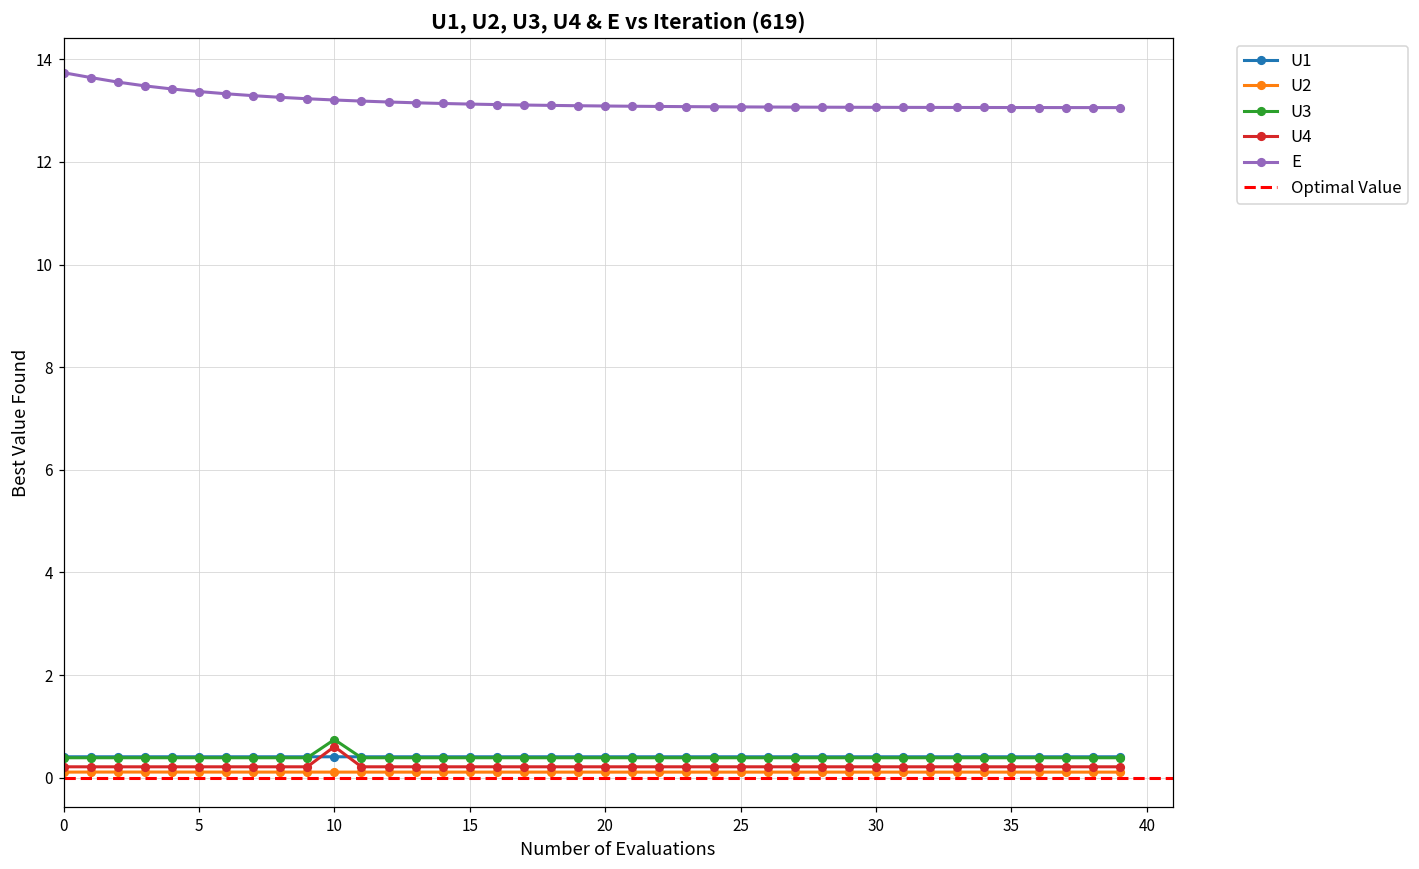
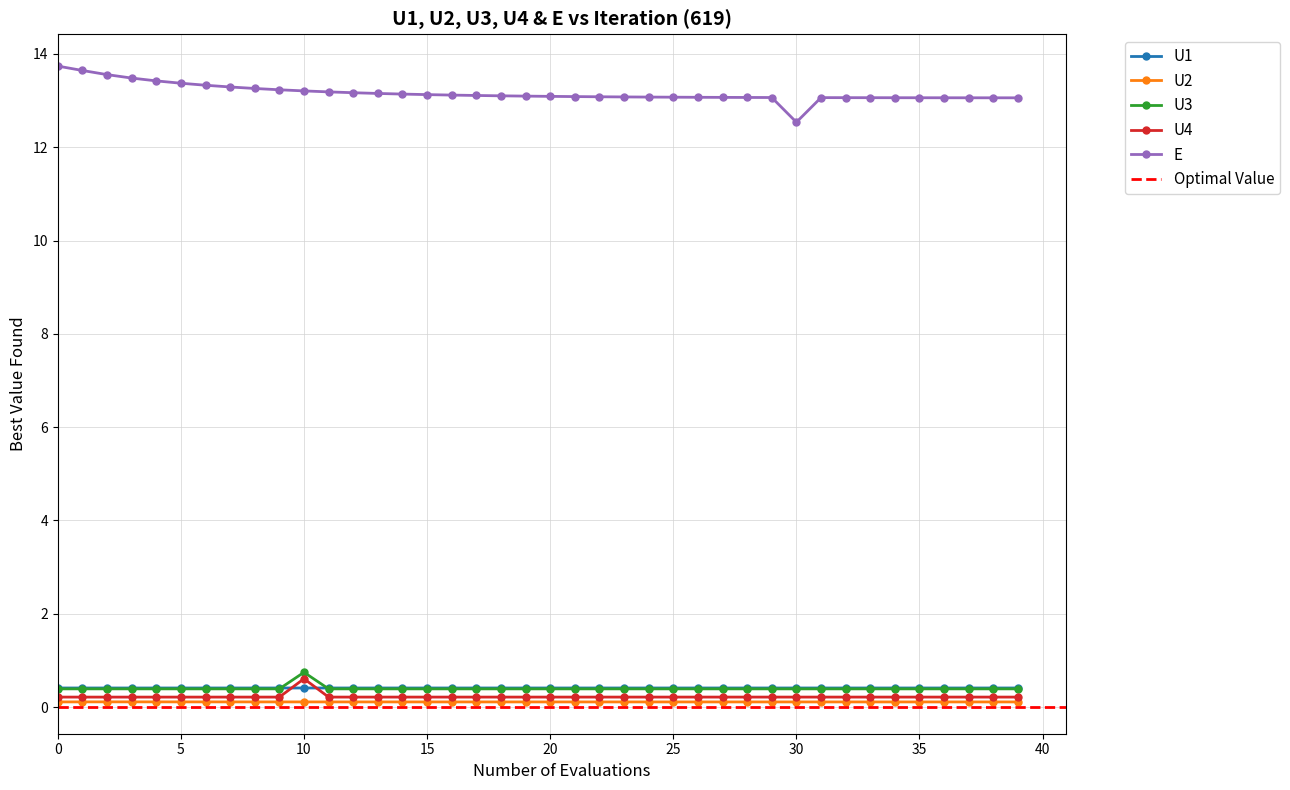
E, 30: 13.1 -> 12.5
